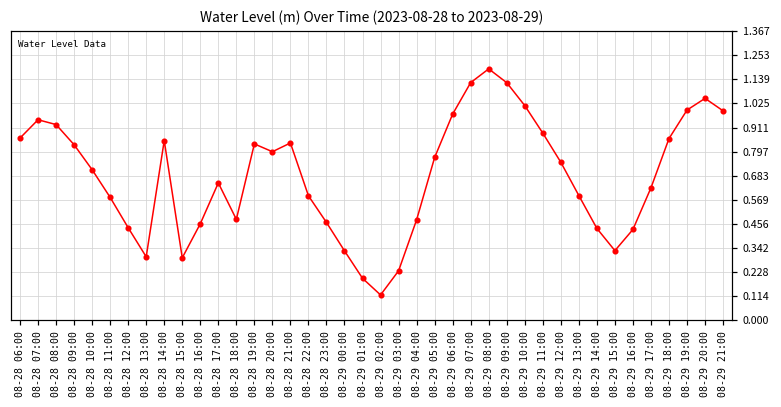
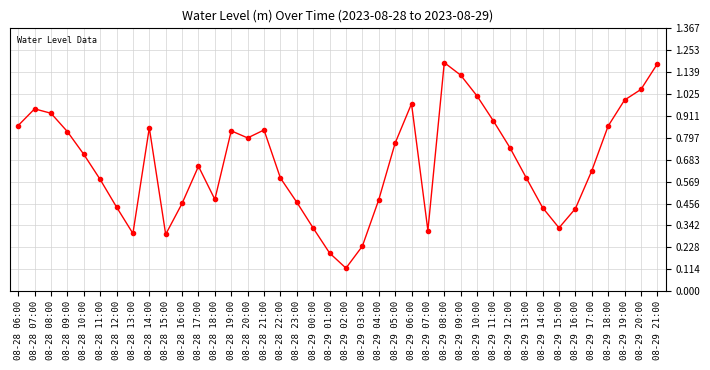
08-29 07:00: 1.12 -> 0.32
08-29 21:00: 0.99 -> 1.18
